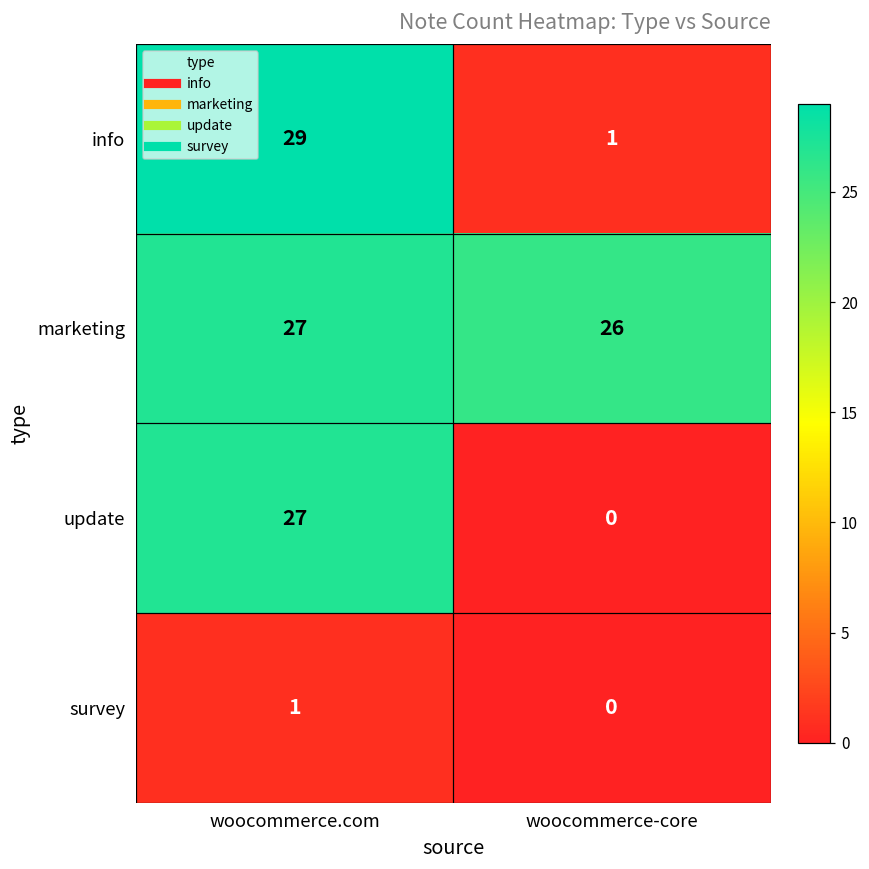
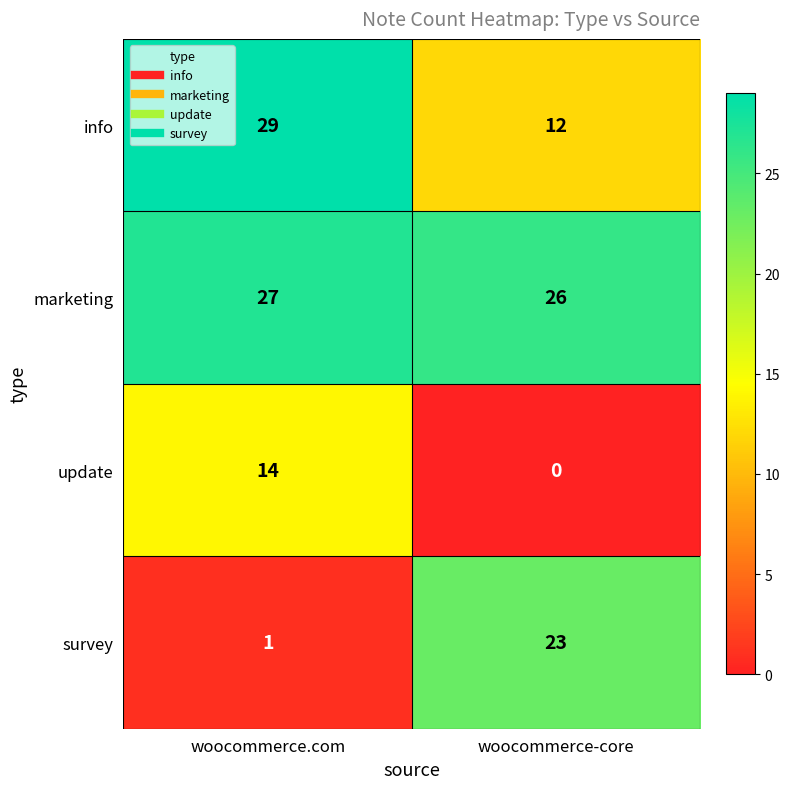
info, woocommerce-core: 1 -> 12
update, woocommerce.com: 27 -> 14
survey, woocommerce-core: 0 -> 23
